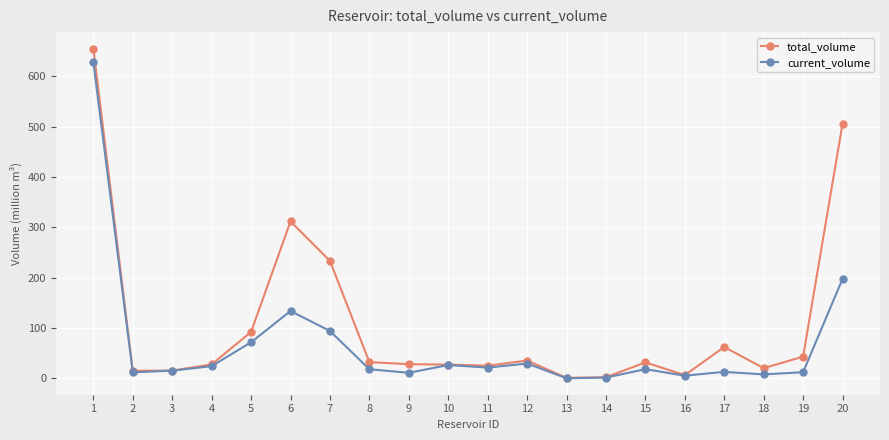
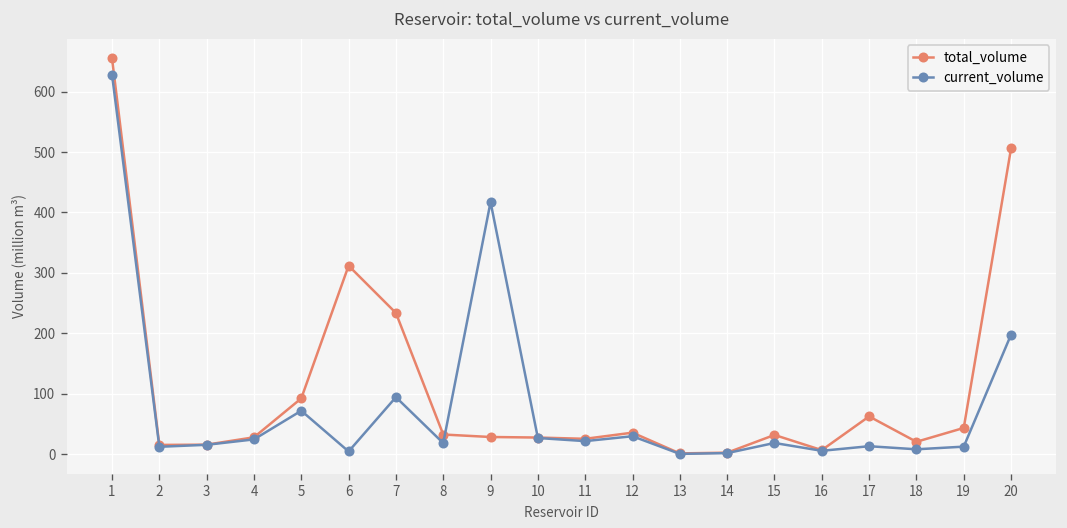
current_volume, 6: 130 -> 0
current_volume, 9: 10 -> 420
